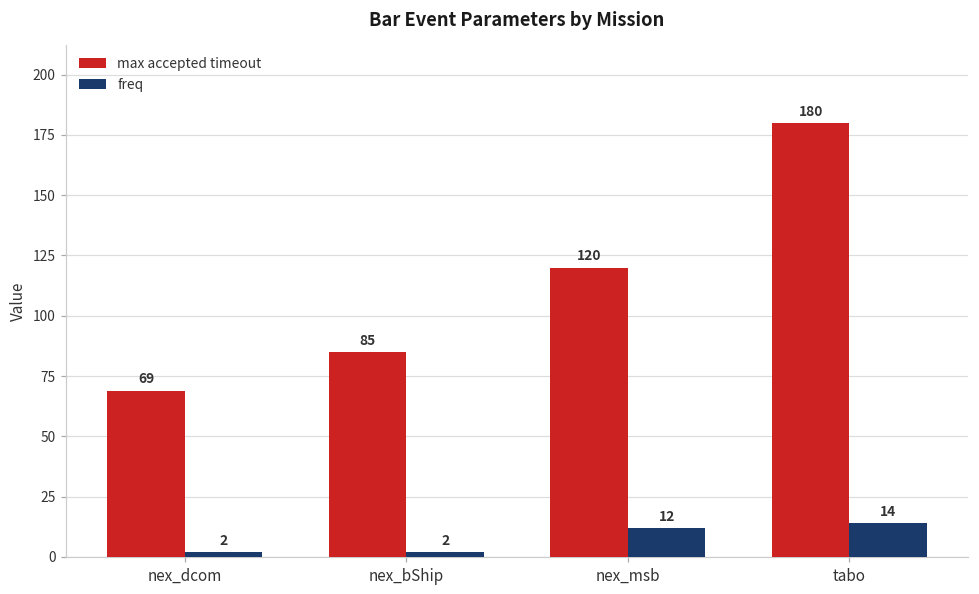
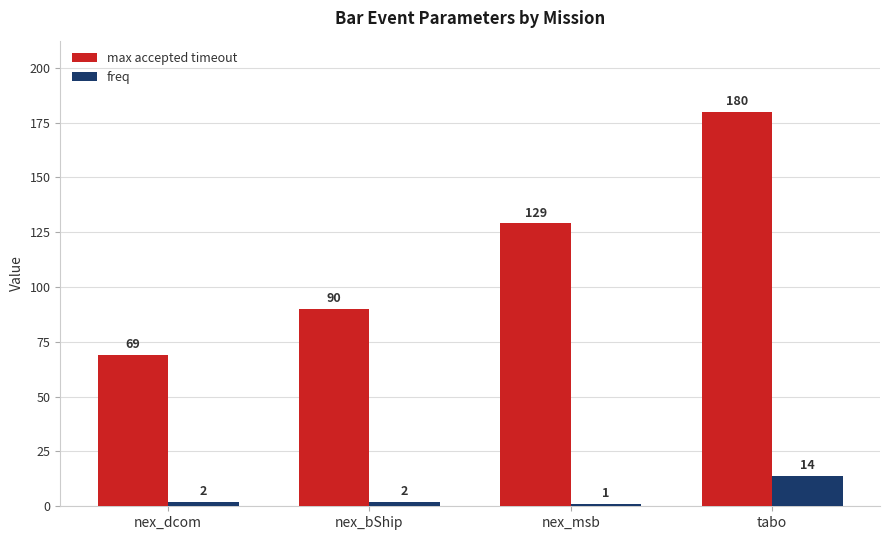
max accepted timeout, nex_bShip: 85 -> 90
max accepted timeout, nex_msb: 120 -> 129
freq, nex_msb: 12 -> 1
